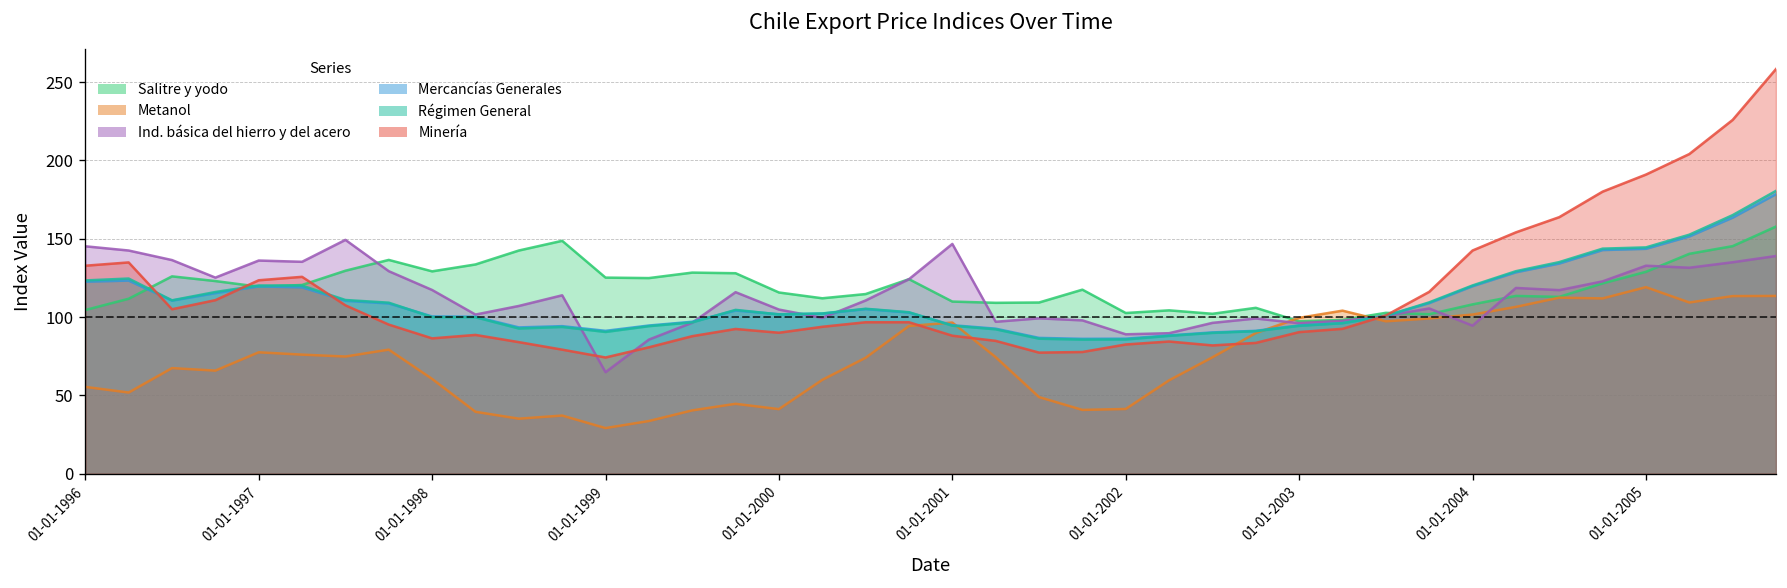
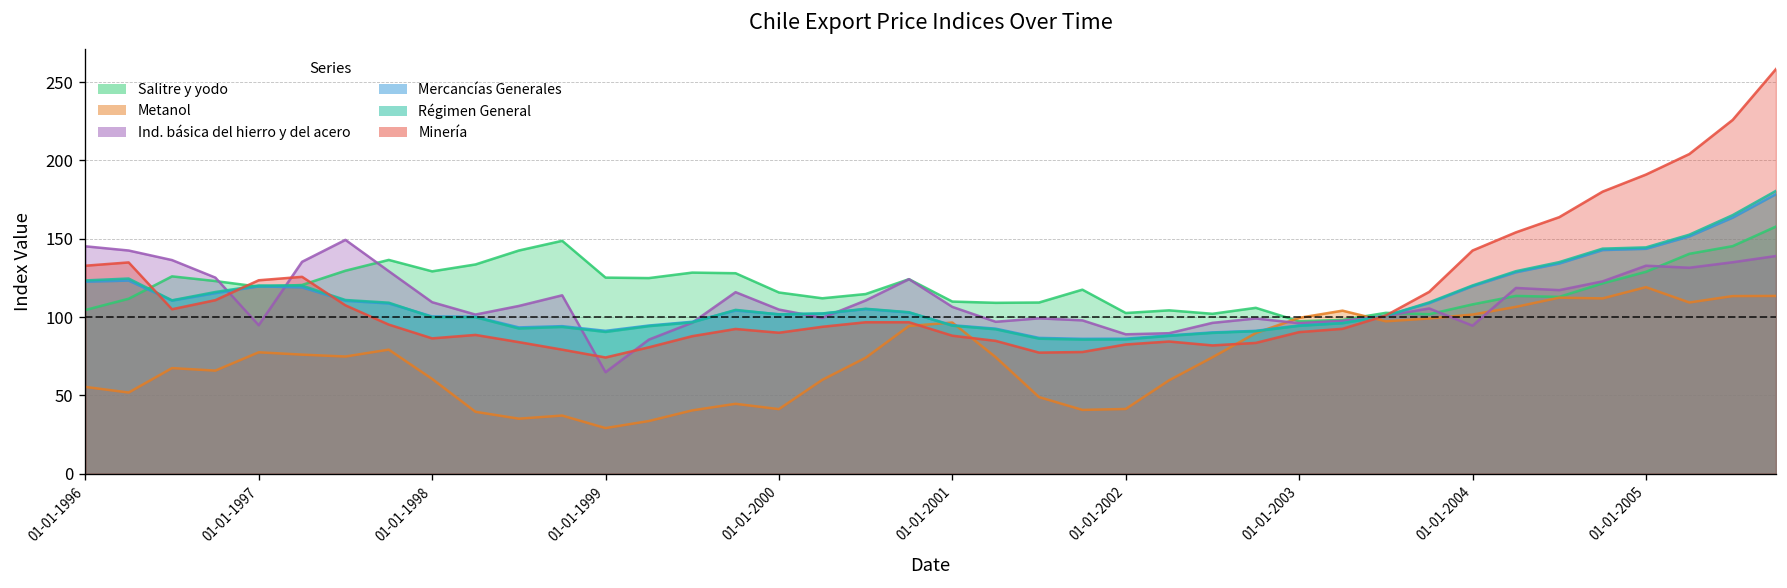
Ind. básica del hierro y del acero, 01-01-1997: 136 -> 95
Ind. básica del hierro y del acero, 01-01-1998: 117 -> 110
Ind. básica del hierro y del acero, 01-01-2001: 147 -> 107
